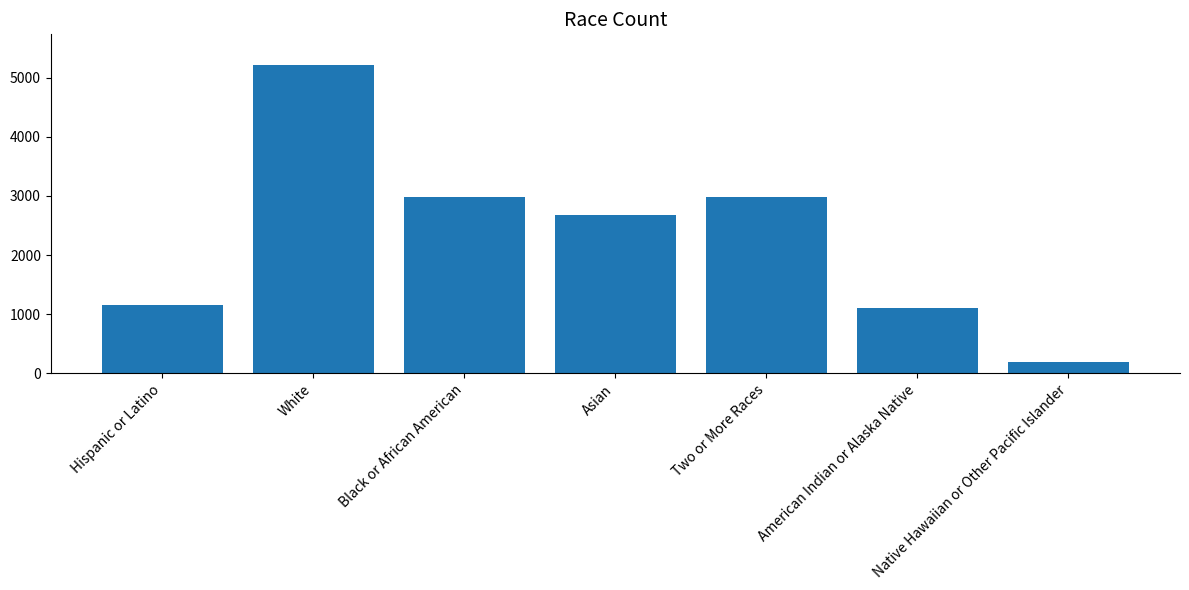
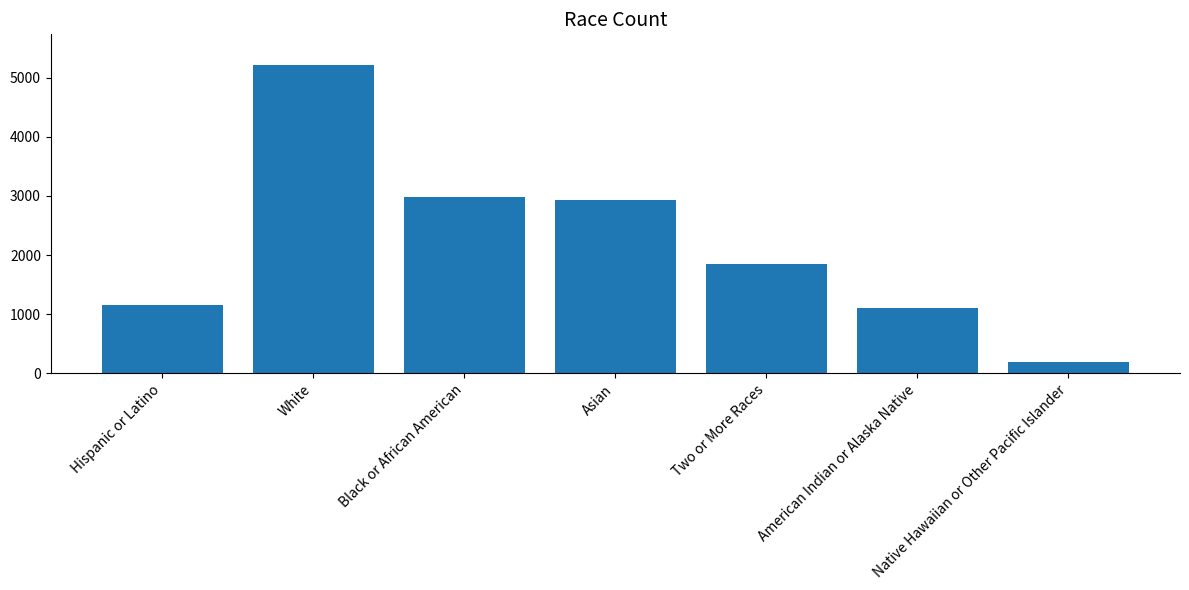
Asian: 2700 -> 2900
Two or More Races: 3000 -> 1800
